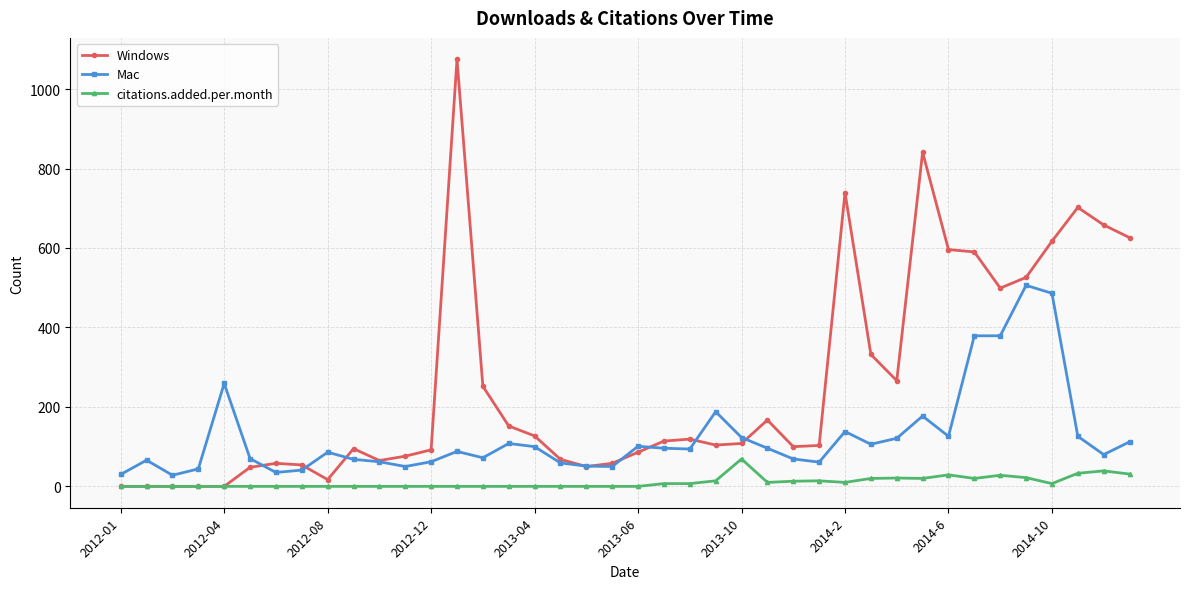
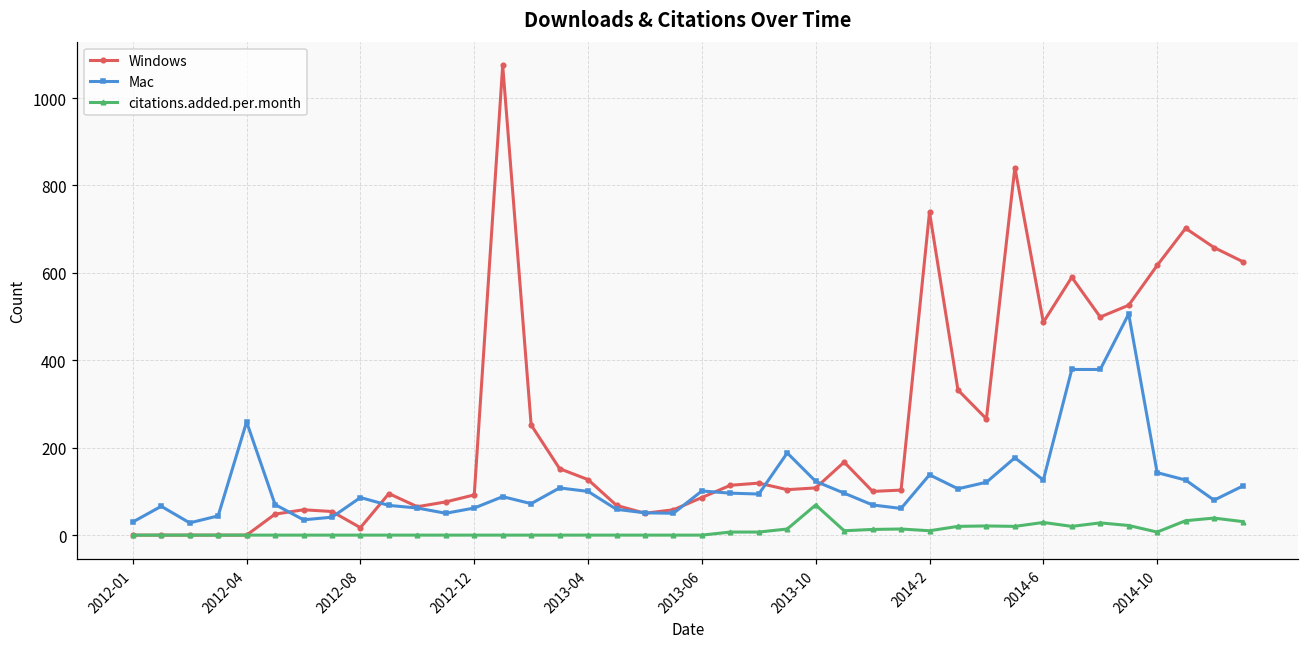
Windows, 2014-6: 600 -> 490
Mac, 2014-10: 490 -> 140
